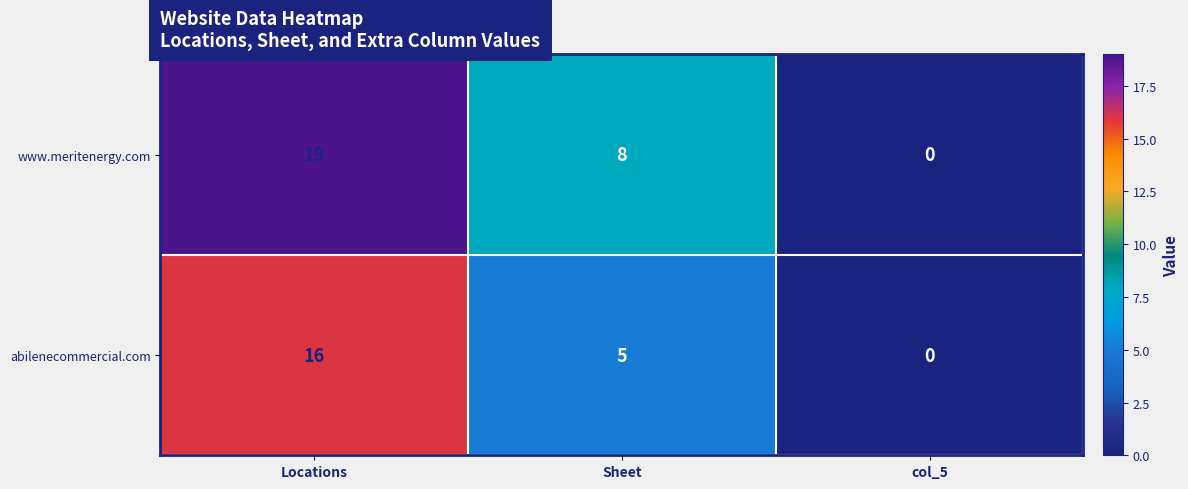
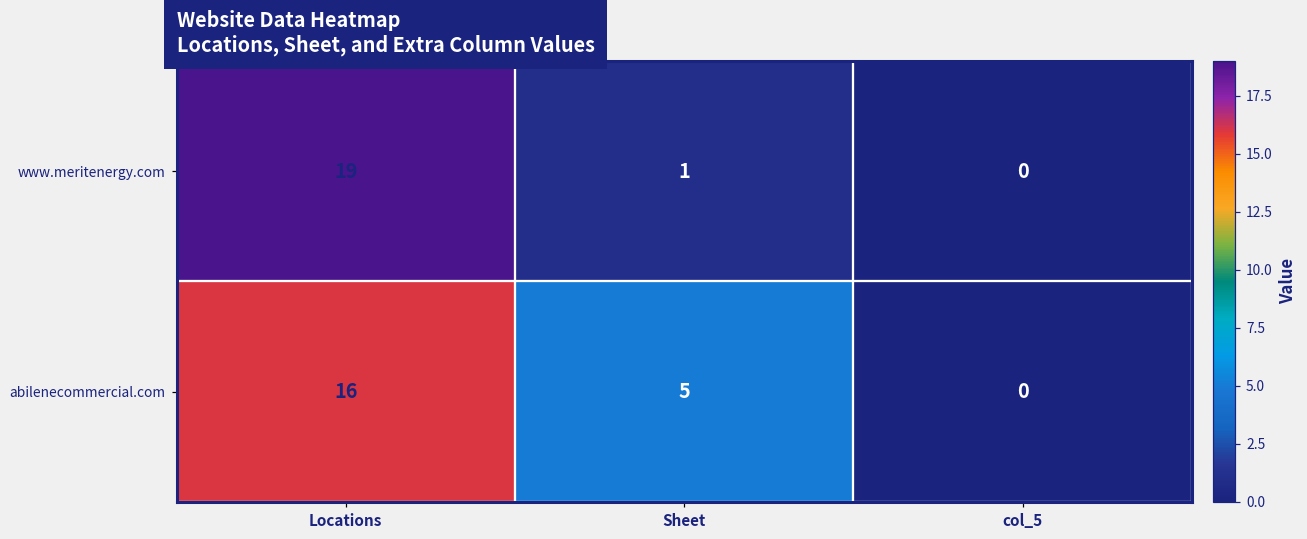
www.meritenergy.com, Sheet: 8 -> 1
